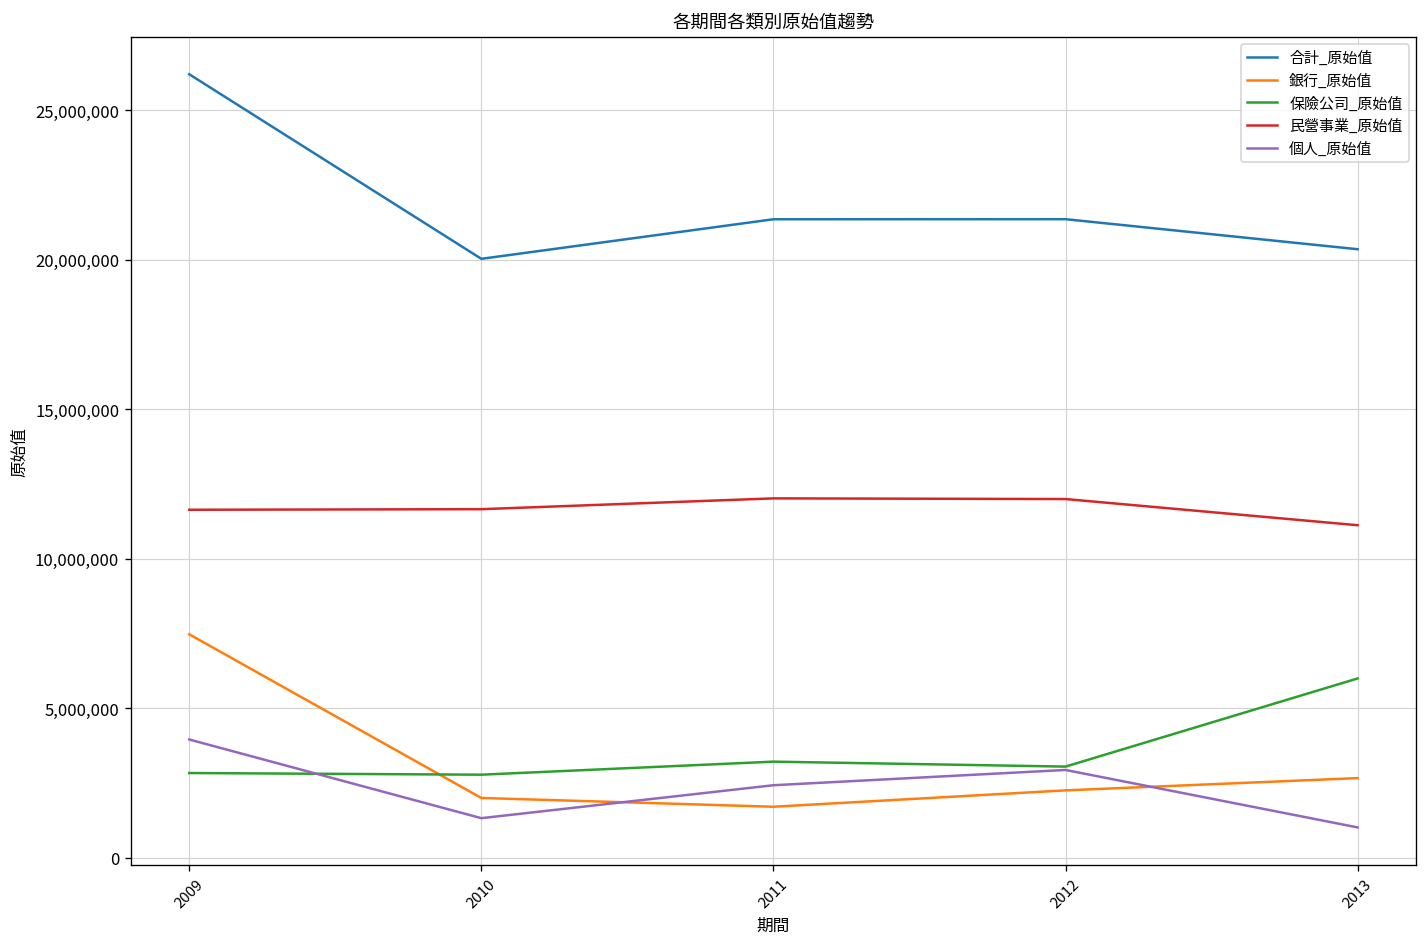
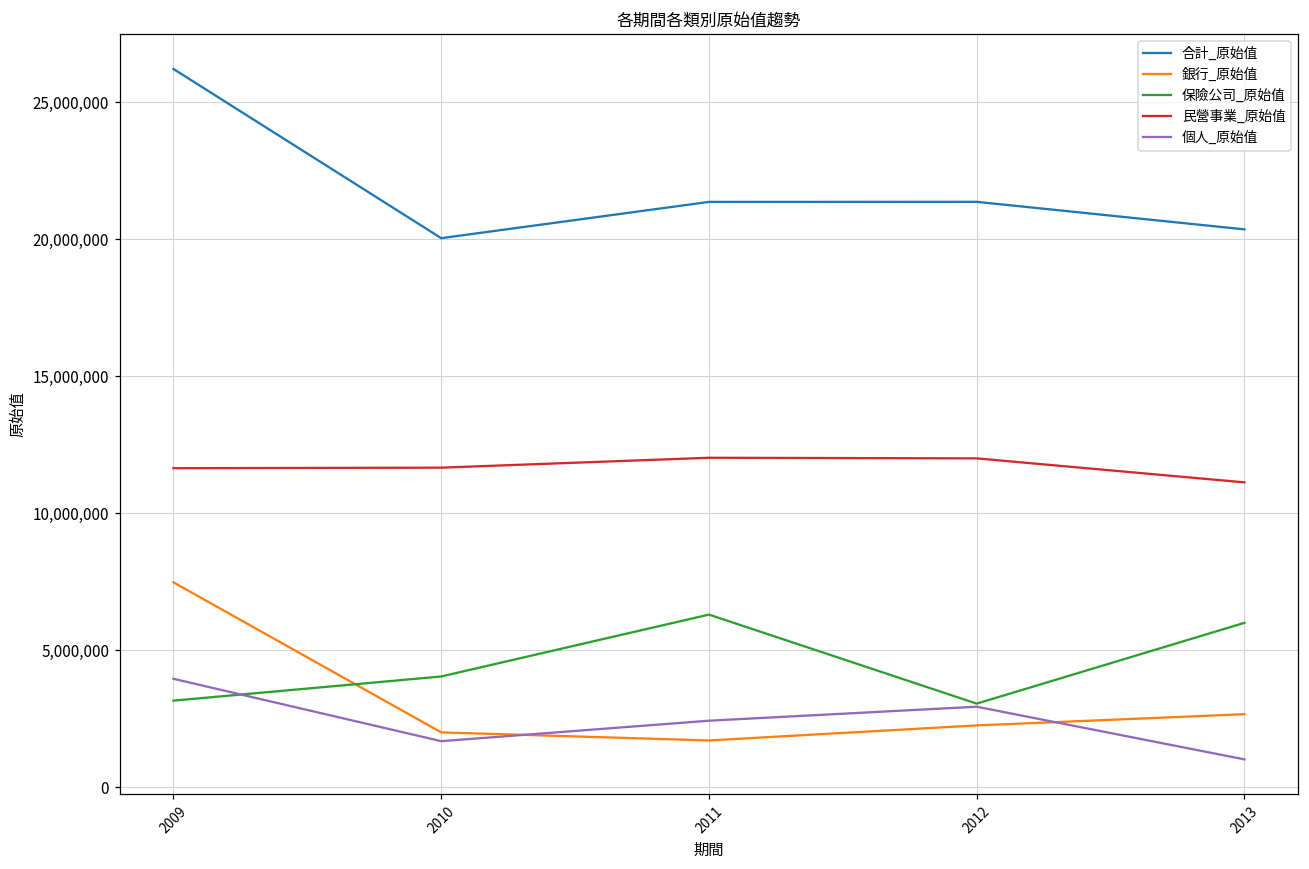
保險公司_原始值, 2009: 2,800,000 -> 3,200,000
保險公司_原始值, 2010: 2,800,000 -> 4,000,000
個人_原始值, 2010: 1,300,000 -> 1,700,000
保險公司_原始值, 2011: 3,200,000 -> 6,300,000
